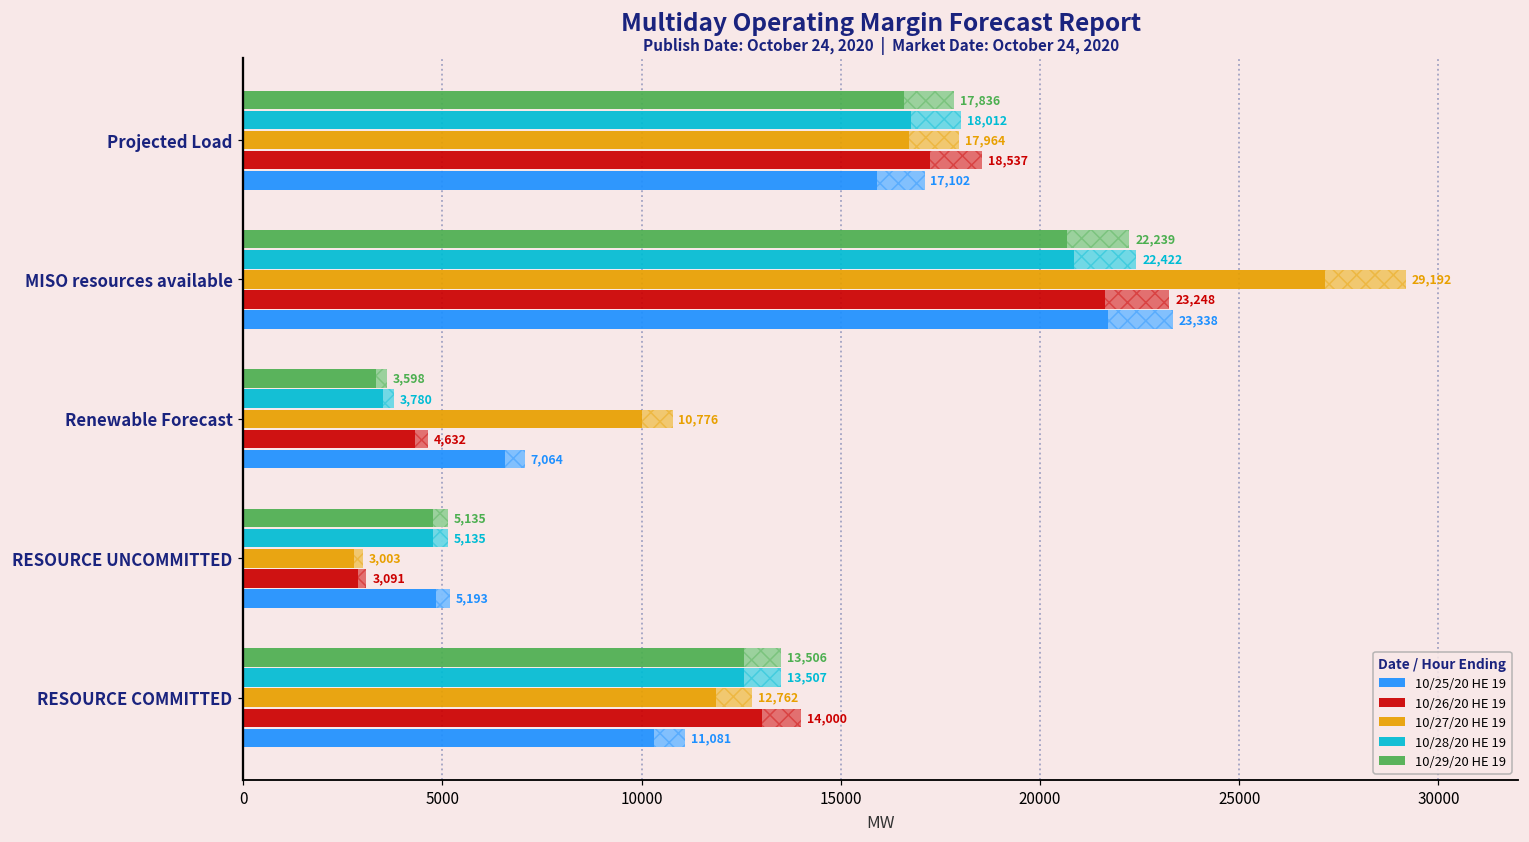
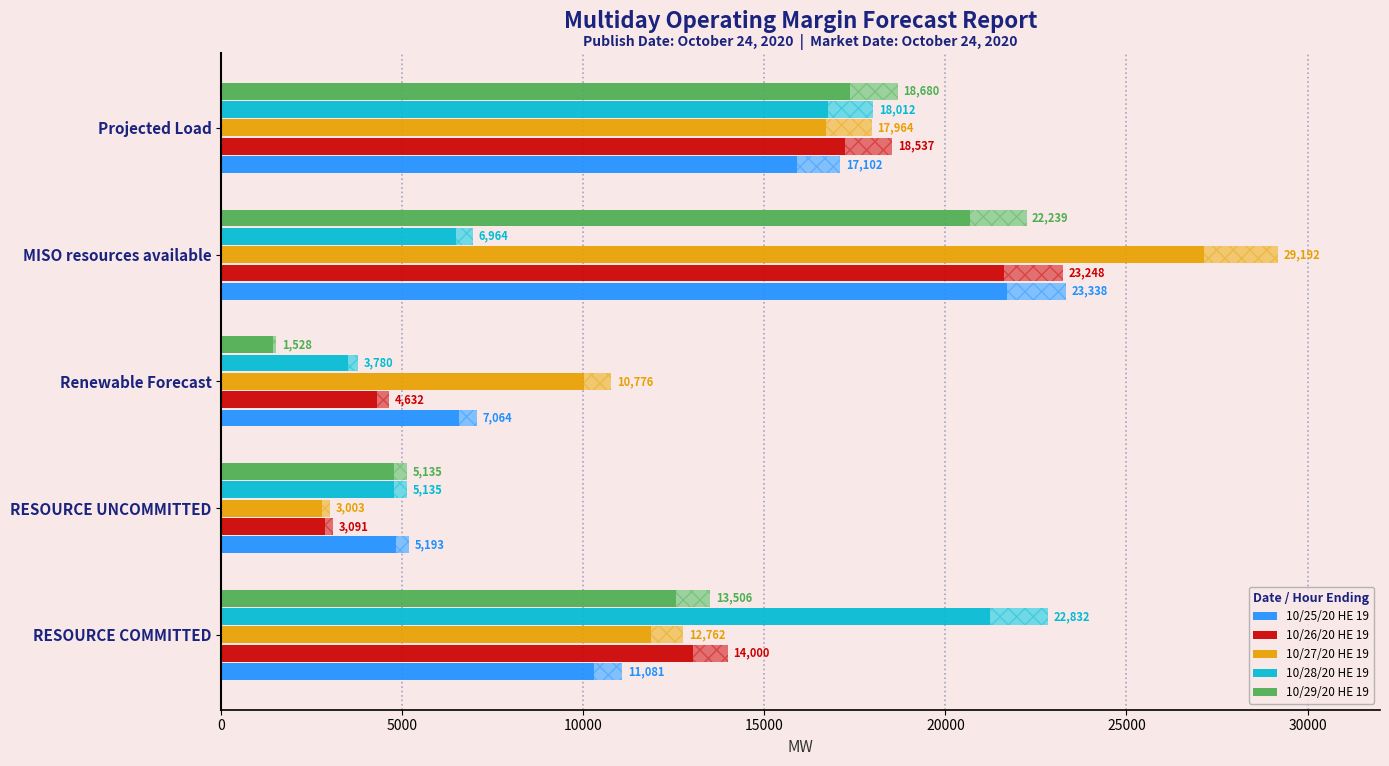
10/29/20 HE 19, Projected Load: 17,836 -> 18,680
10/28/20 HE 19, MISO resources available: 22,422 -> 6,964
10/29/20 HE 19, Renewable Forecast: 3,598 -> 1,528
10/28/20 HE 19, RESOURCE COMMITTED: 13,507 -> 22,832
